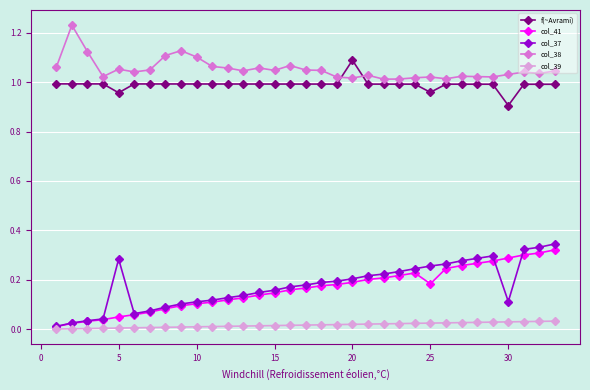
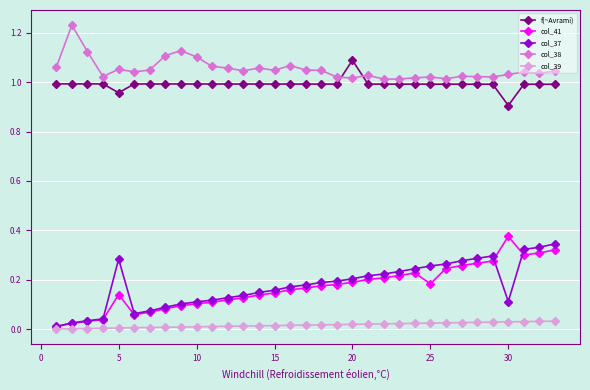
col_41, 5: 0.05 -> 0.14
f(~Avrami), 25: 0.96 -> 0.99
col_41, 30: 0.29 -> 0.38
